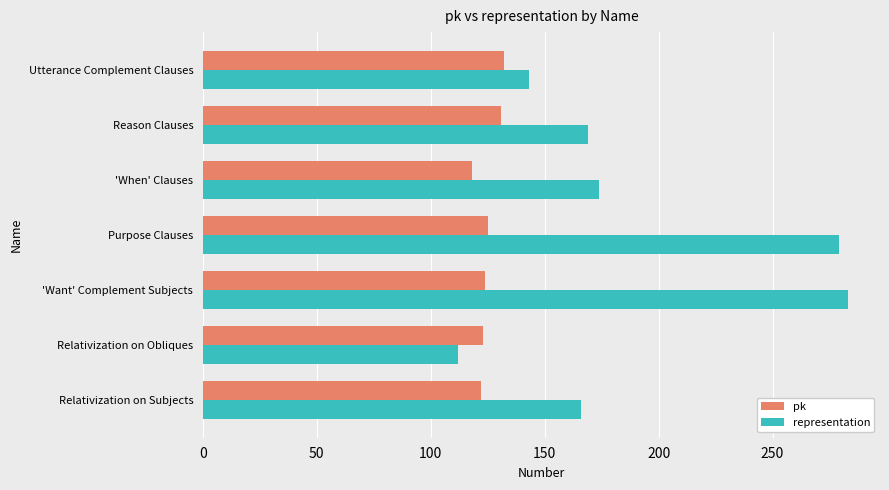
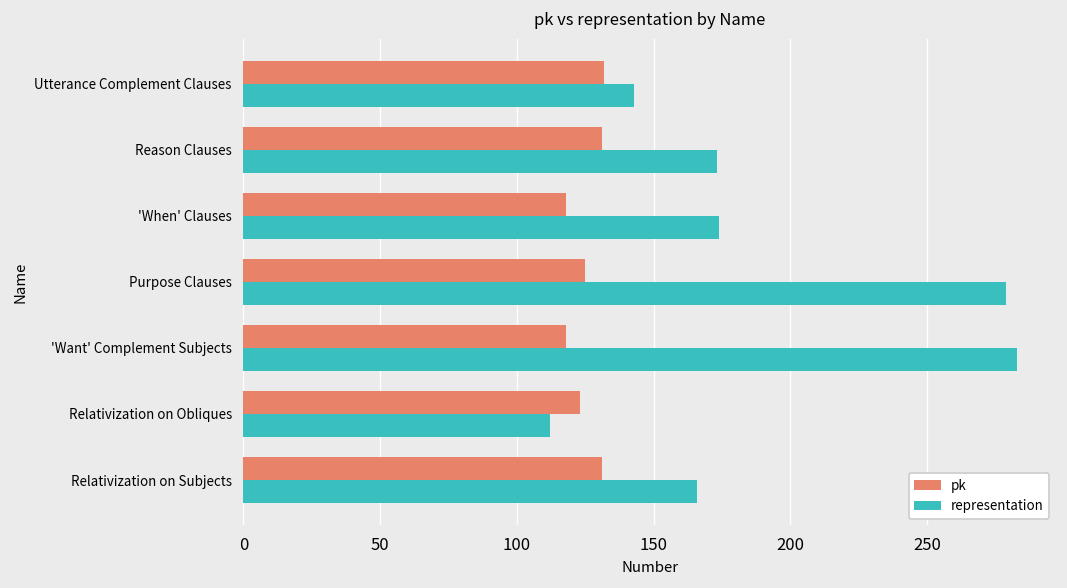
representation, Reason Clauses: 169 -> 173
pk, 'Want' Complement Subjects: 124 -> 118
pk, Relativization on Subjects: 122 -> 131
